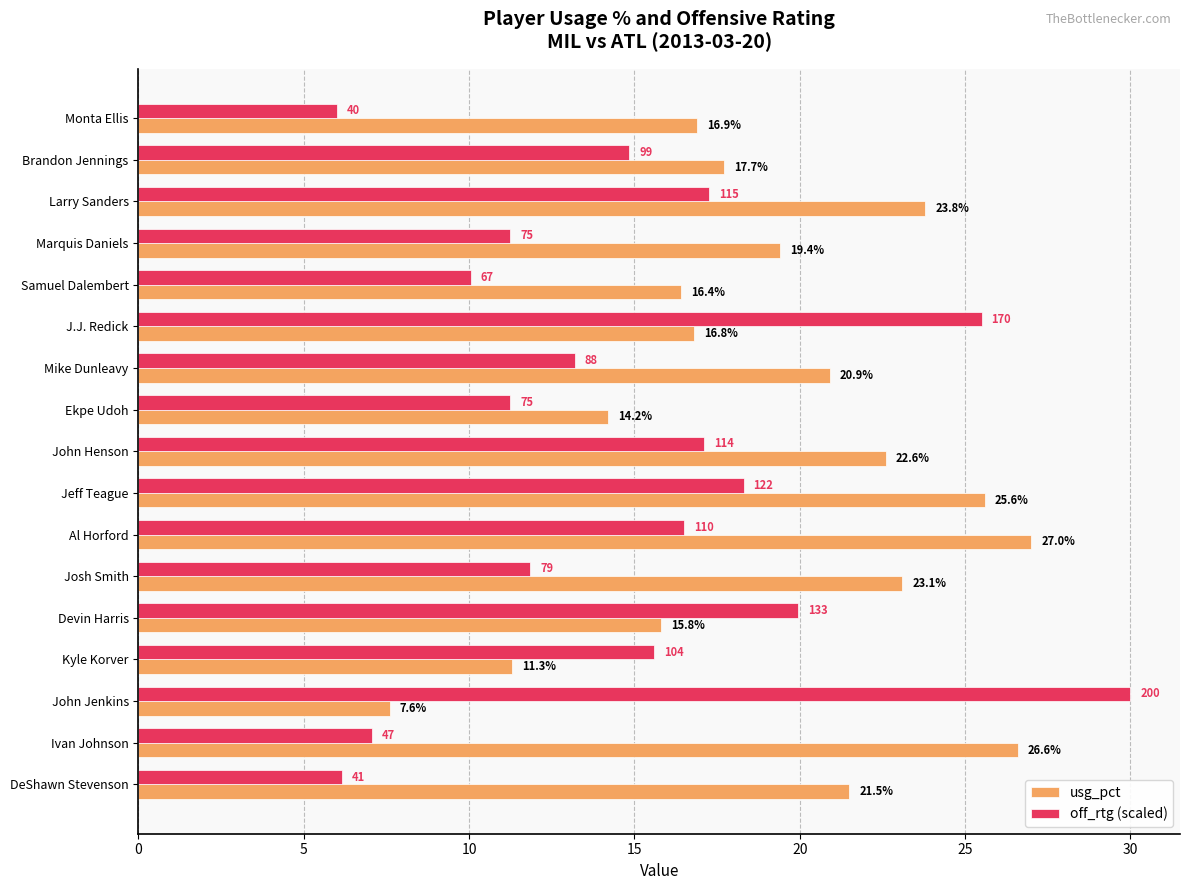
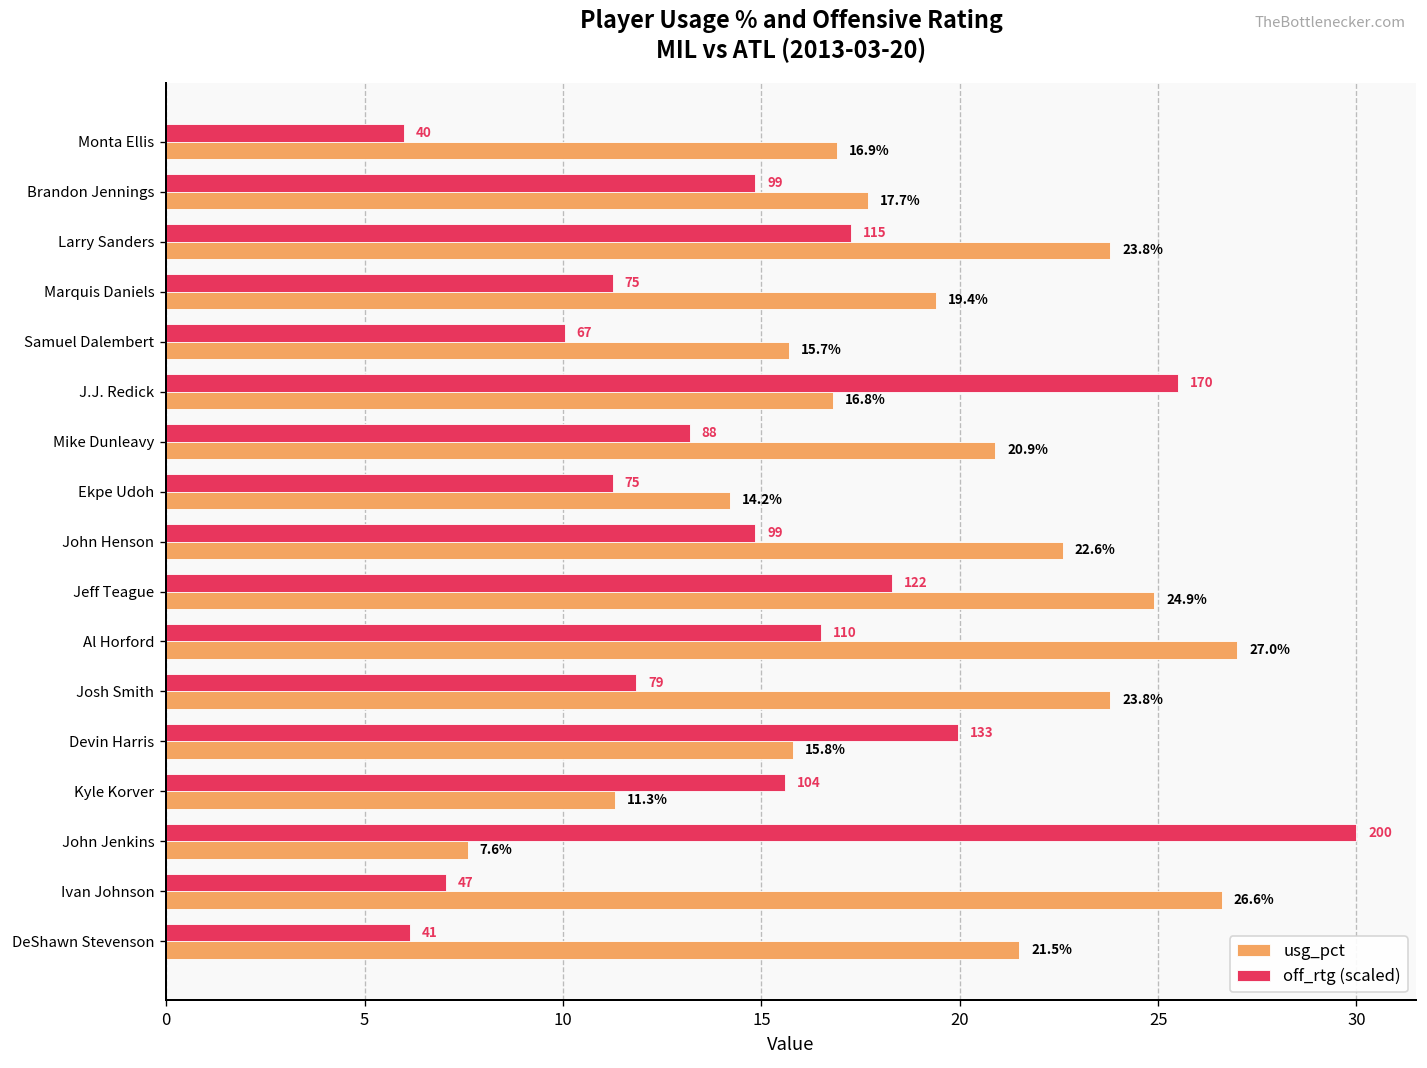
usg_pct, Samuel Dalembert: 16.4% -> 15.7%
off_rtg (scaled), John Henson: 114 -> 99
usg_pct, Jeff Teague: 25.6% -> 24.9%
usg_pct, Josh Smith: 23.1% -> 23.8%
